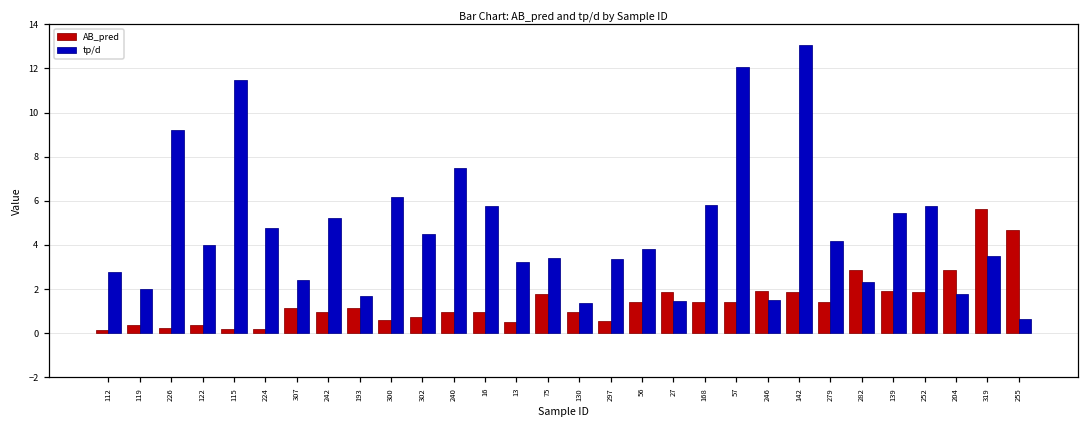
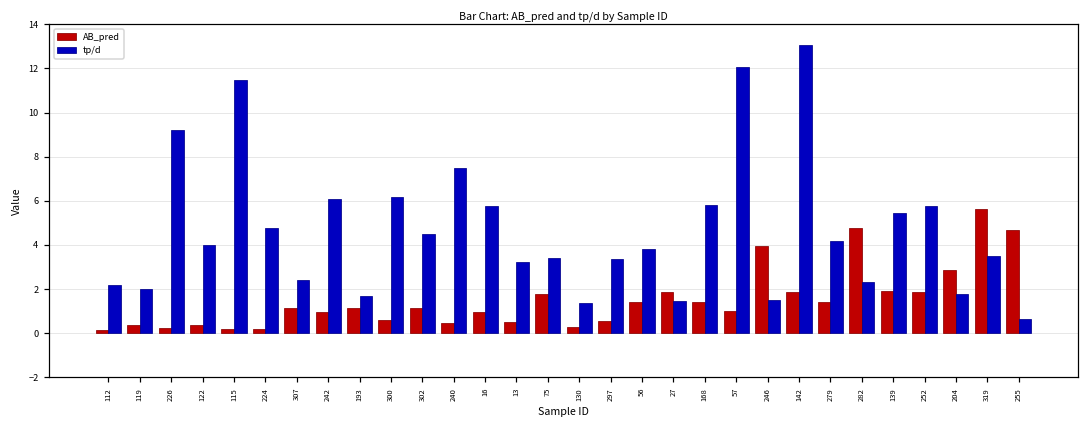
tp/d, 112: 2.8 -> 2.2
tp/d, 242: 5.2 -> 6.1
AB_pred, 302: 0.7 -> 1.1
AB_pred, 240: 1.0 -> 0.5
AB_pred, 130: 1.0 -> 0.3
AB_pred, 57: 1.4 -> 1.0
AB_pred, 246: 1.9 -> 3.9
AB_pred, 282: 2.9 -> 4.8
